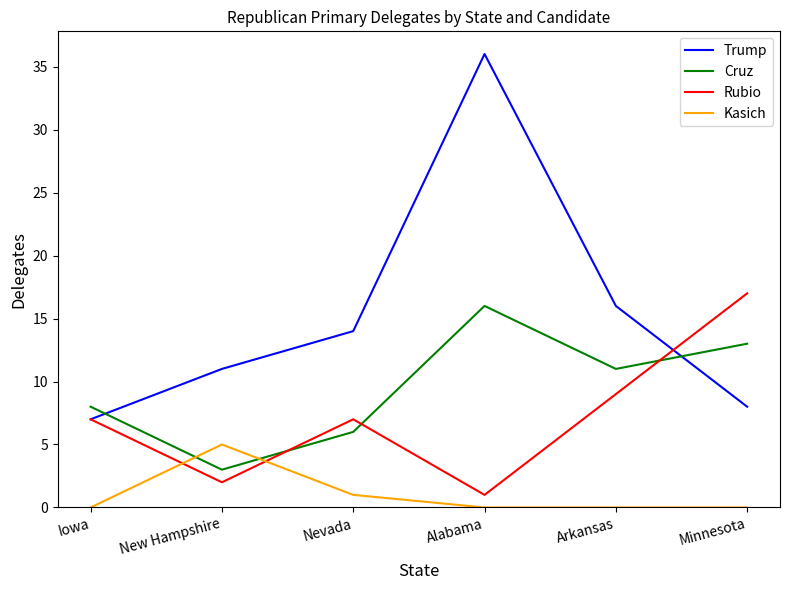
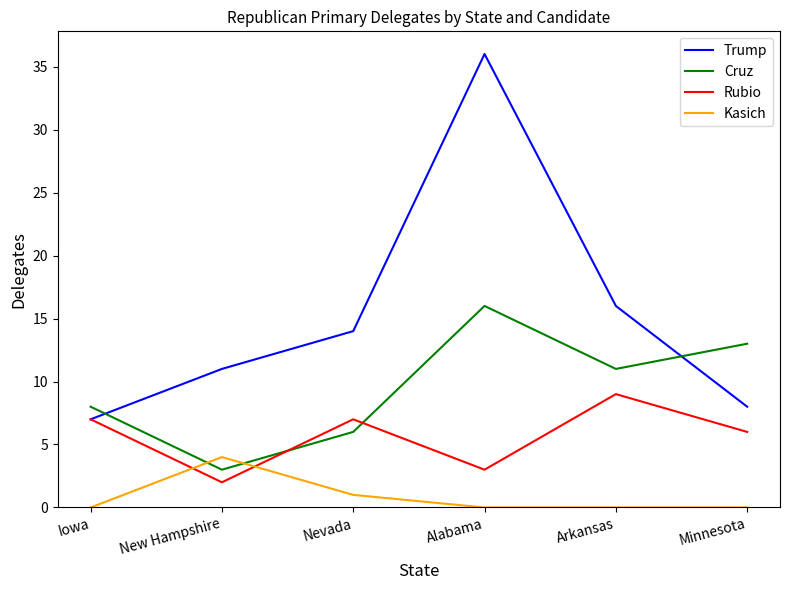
Kasich, New Hampshire: 5 -> 4
Rubio, Alabama: 1 -> 3
Rubio, Minnesota: 17 -> 6
